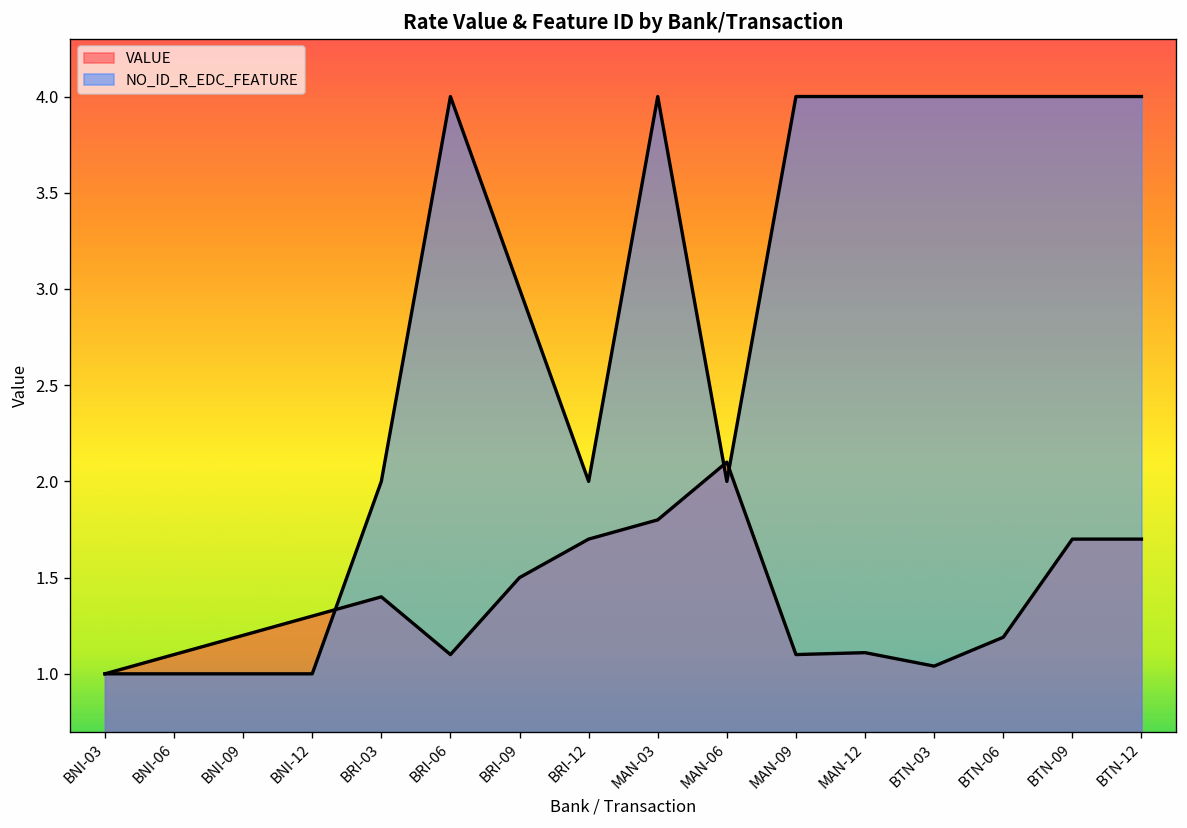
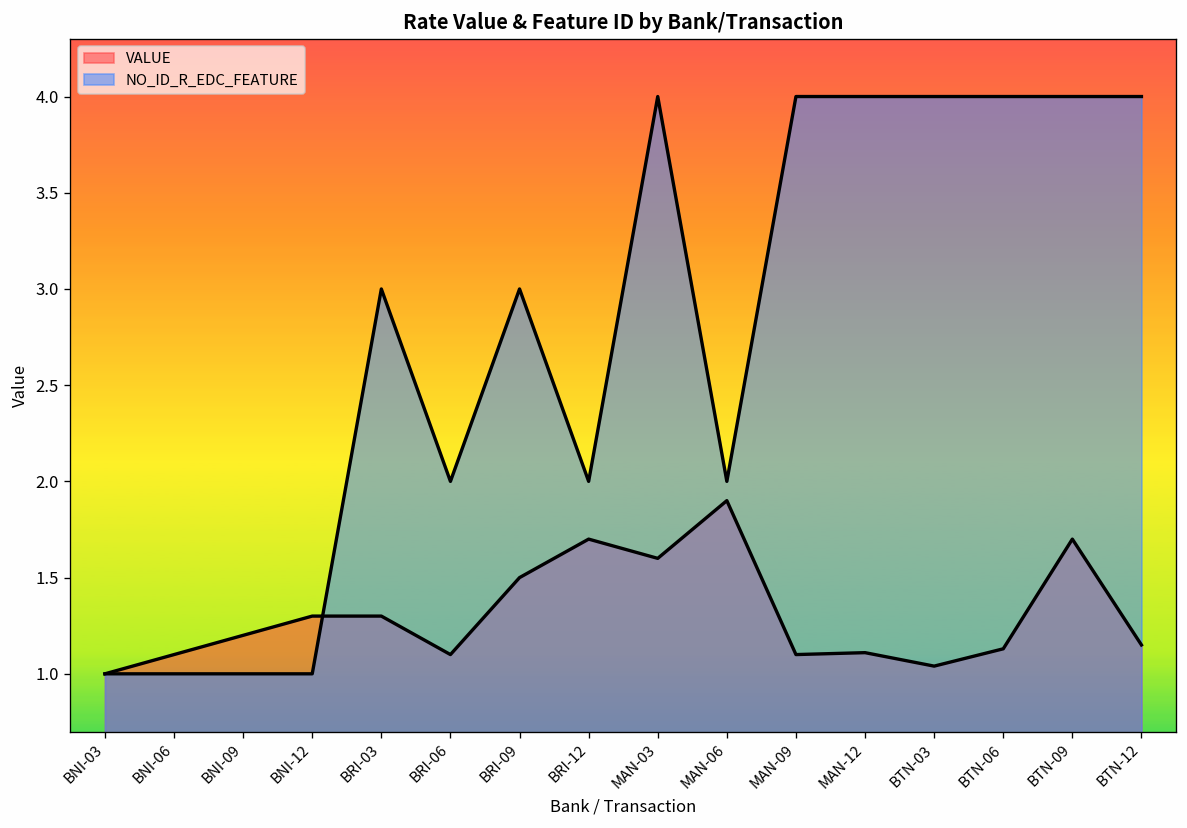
VALUE, BRI-03: 1.4 -> 1.3
NO_ID_R_EDC_FEATURE, BRI-03: 2 -> 3
NO_ID_R_EDC_FEATURE, BRI-06: 4 -> 2
VALUE, MAN-03: 1.8 -> 1.6
VALUE, MAN-06: 2.1 -> 1.9
VALUE, BTN-06: 1.19 -> 1.13
VALUE, BTN-12: 1.70 -> 1.15
